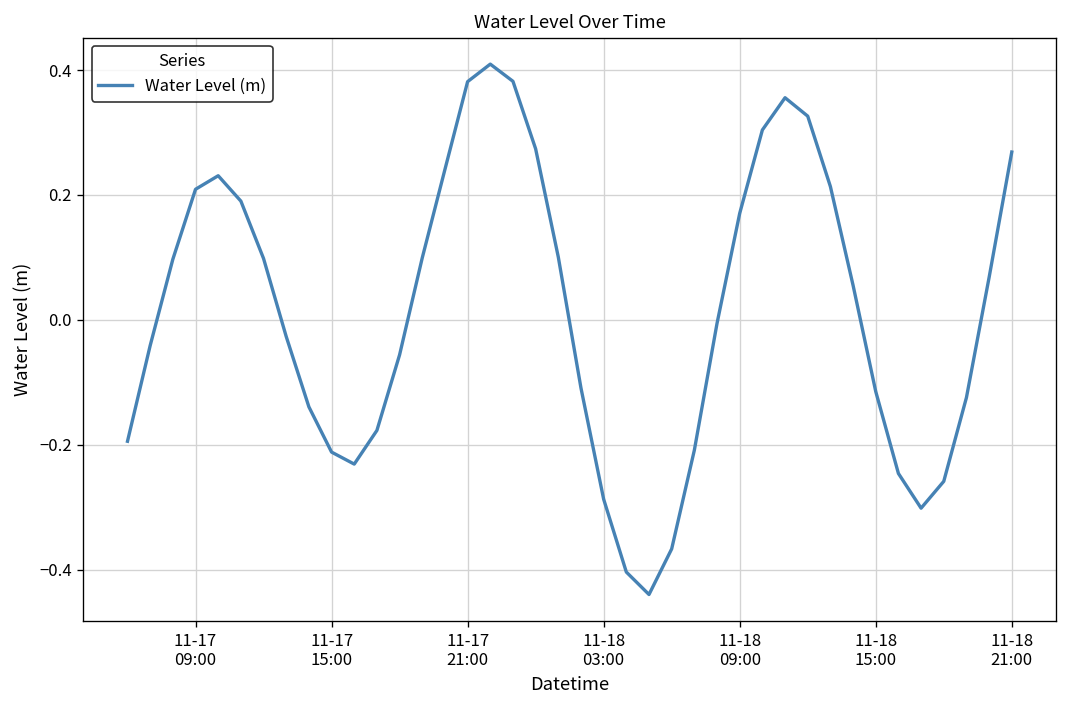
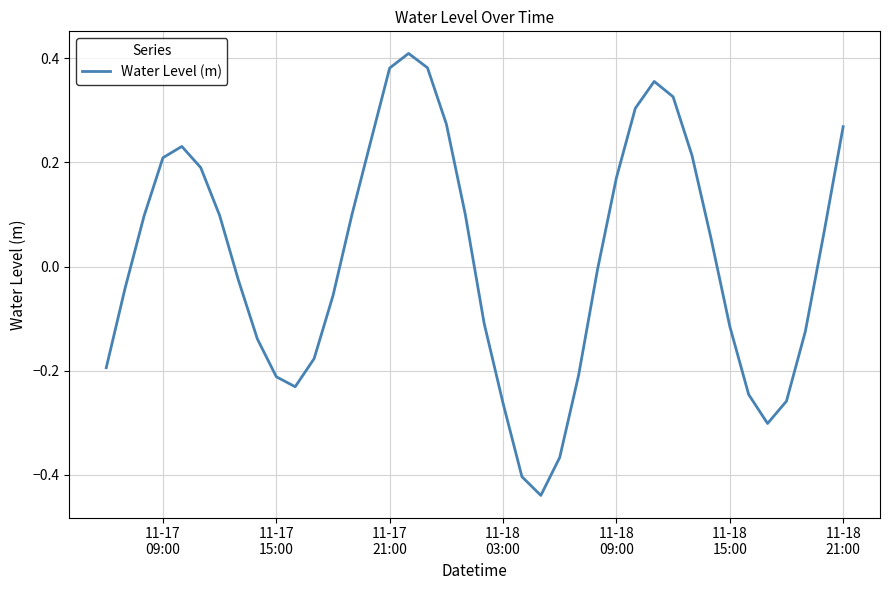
11-18 03:00: -0.29 -> -0.26
